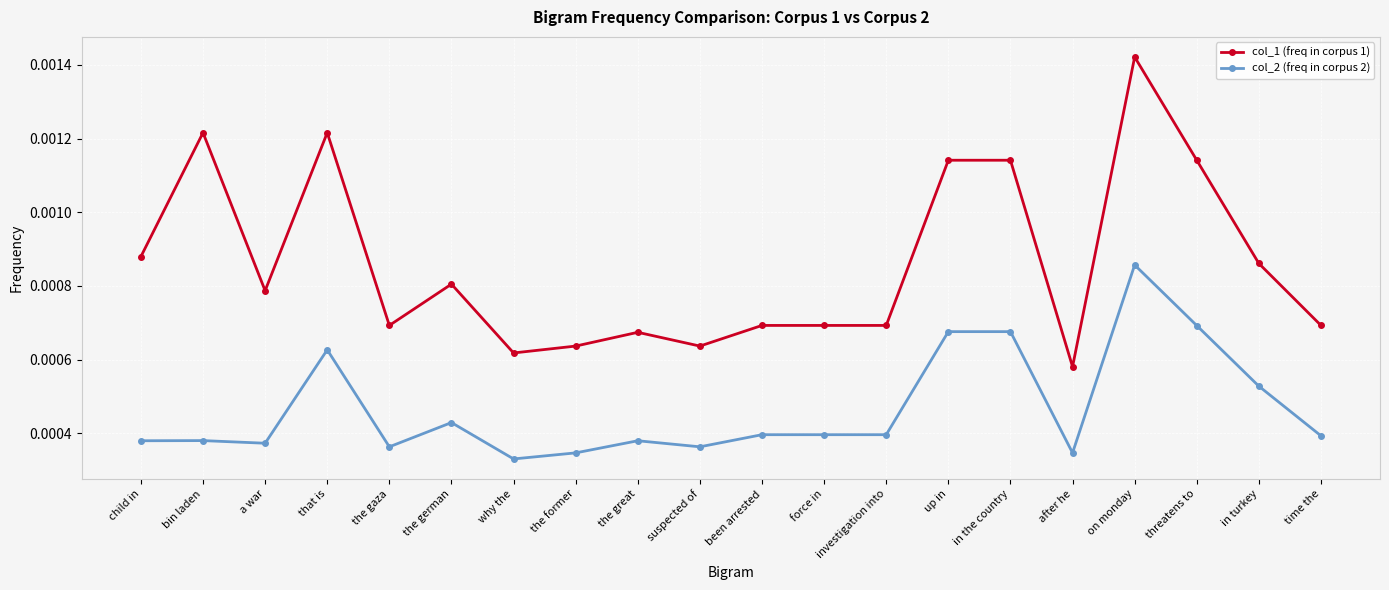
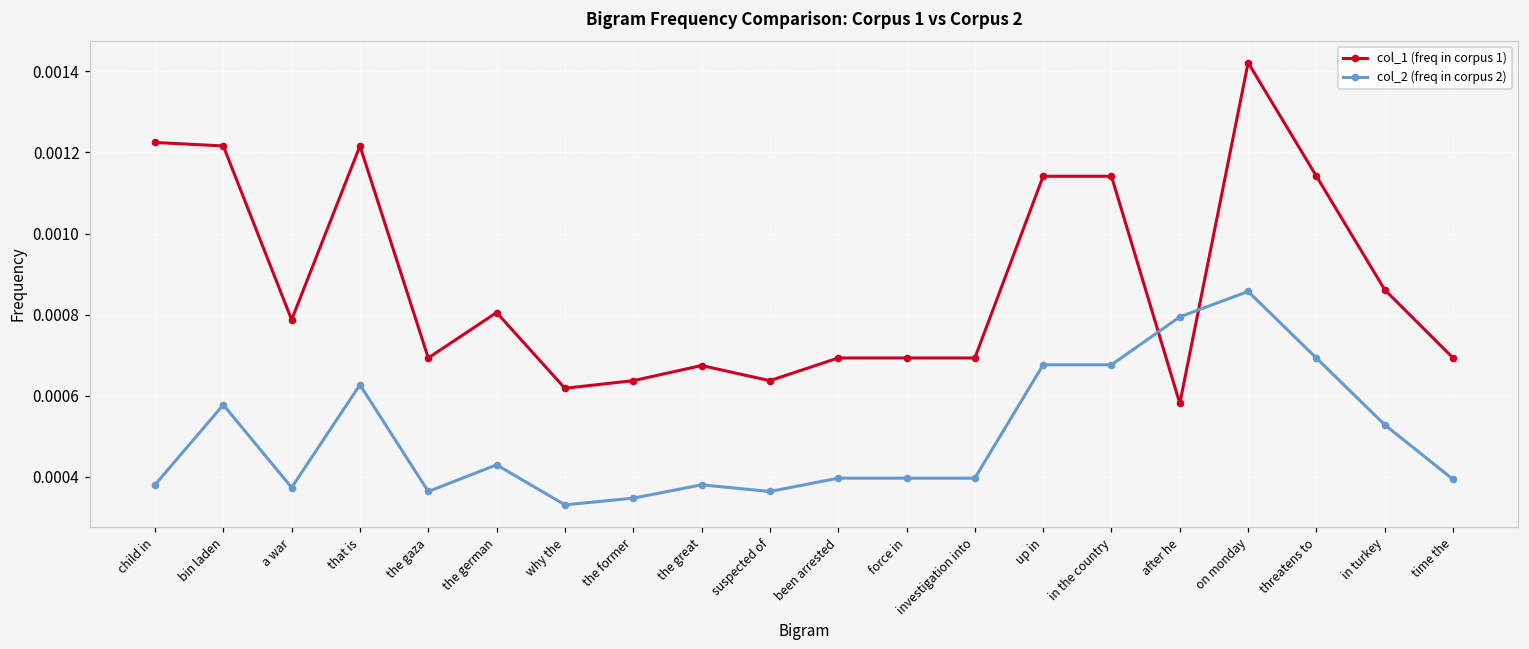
col_1 (freq in corpus 1), child in: 0.00088 -> 0.00122
col_2 (freq in corpus 2), bin laden: 0.00038 -> 0.00058
col_2 (freq in corpus 2), after he: 0.00035 -> 0.00079
